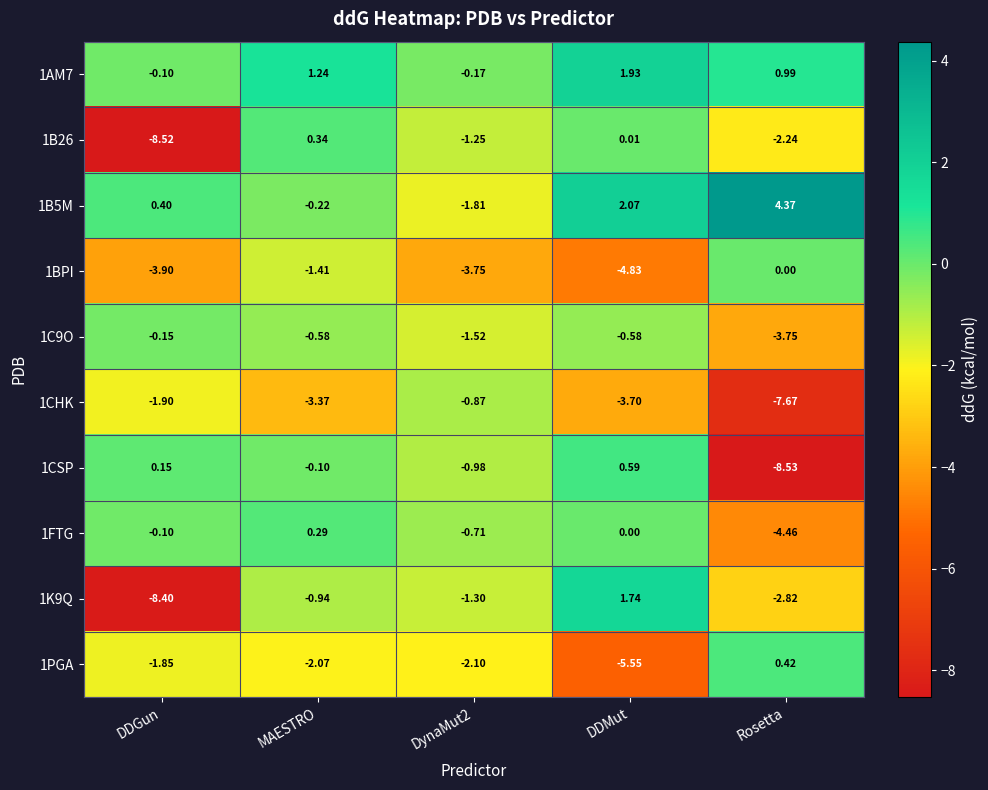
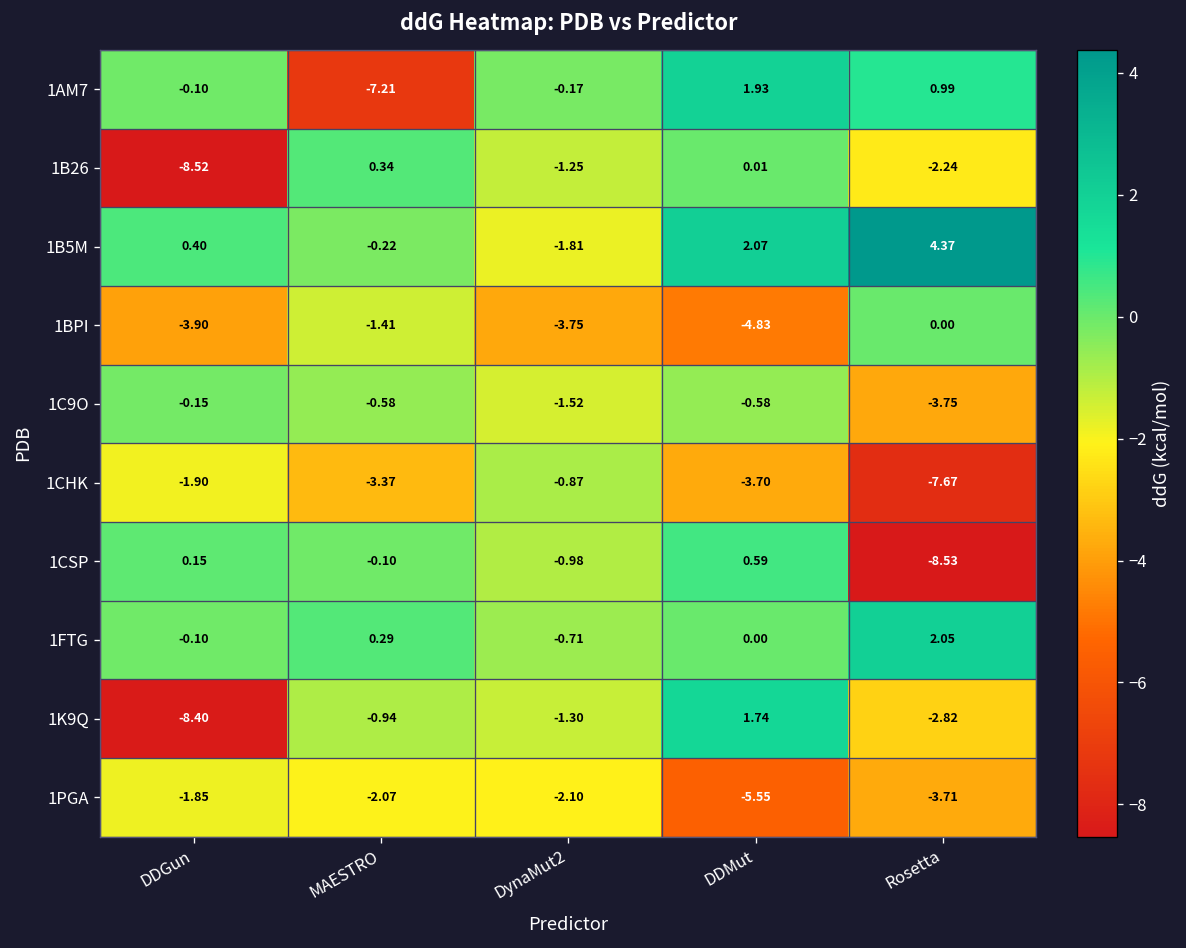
1AM7, MAESTRO: 1.24 -> -7.21
1FTG, Rosetta: -4.46 -> 2.05
1PGA, Rosetta: 0.42 -> -3.71
